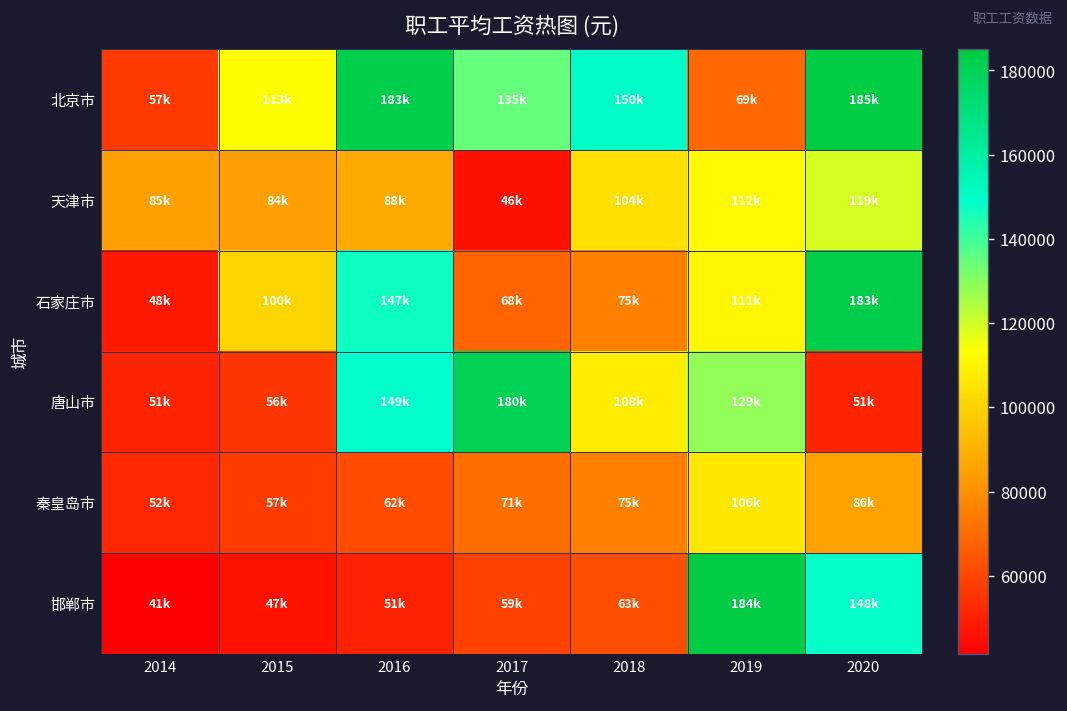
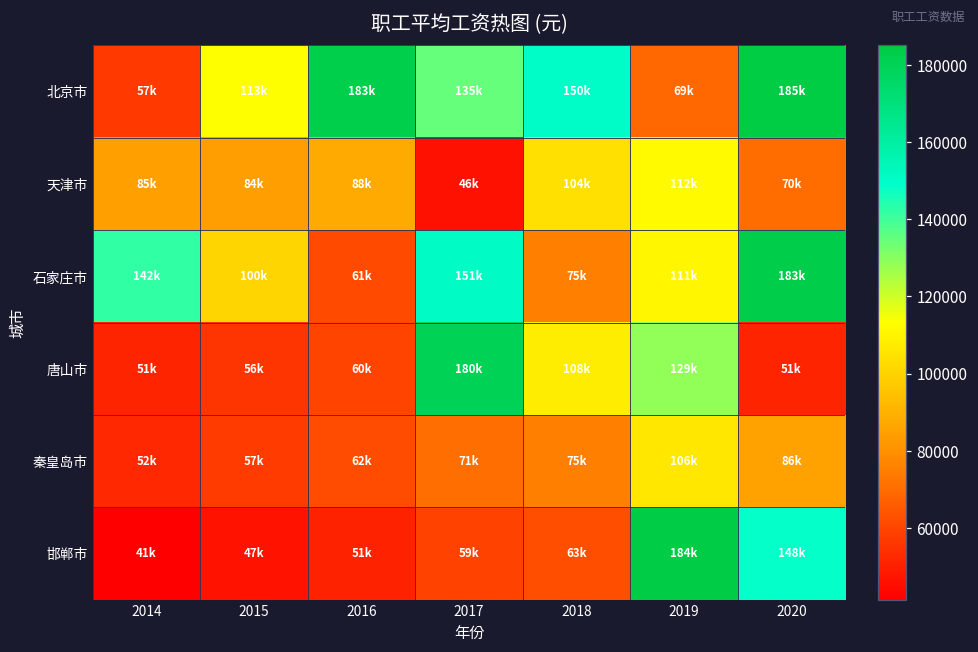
天津市, 2020: 119k -> 70k
石家庄市, 2014: 48k -> 142k
石家庄市, 2016: 147k -> 61k
石家庄市, 2017: 68k -> 151k
唐山市, 2016: 149k -> 60k
